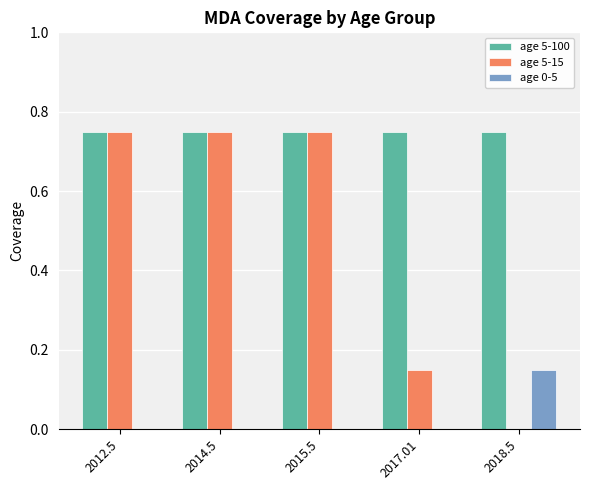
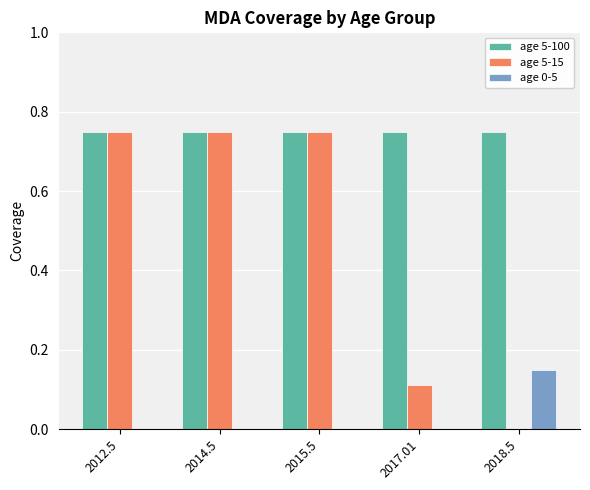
age 5-15, 2017.01: 0.15 -> 0.11
